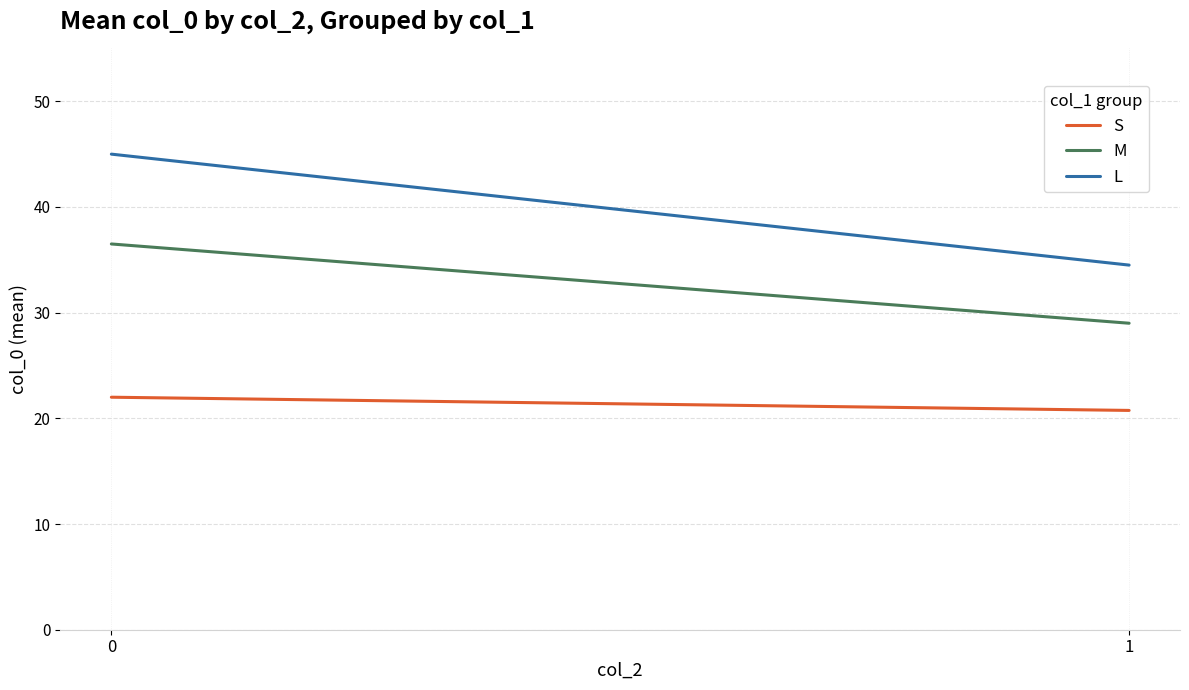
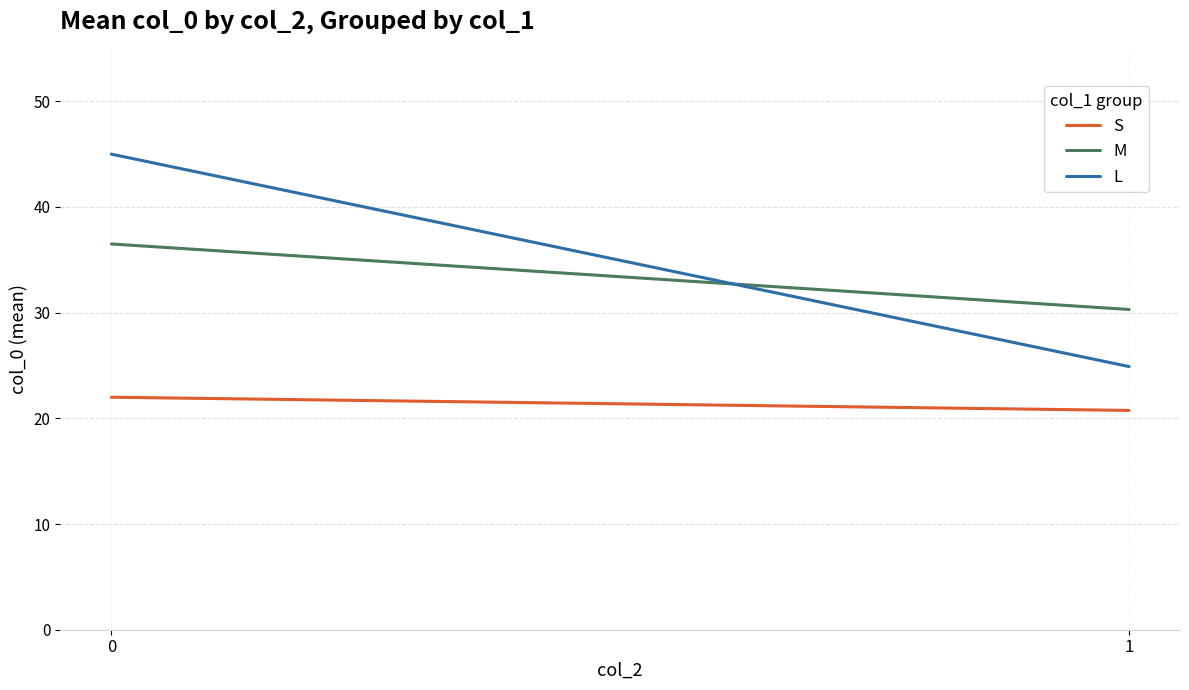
M, 1: 29.0 -> 30.3
L, 1: 34.5 -> 24.9
